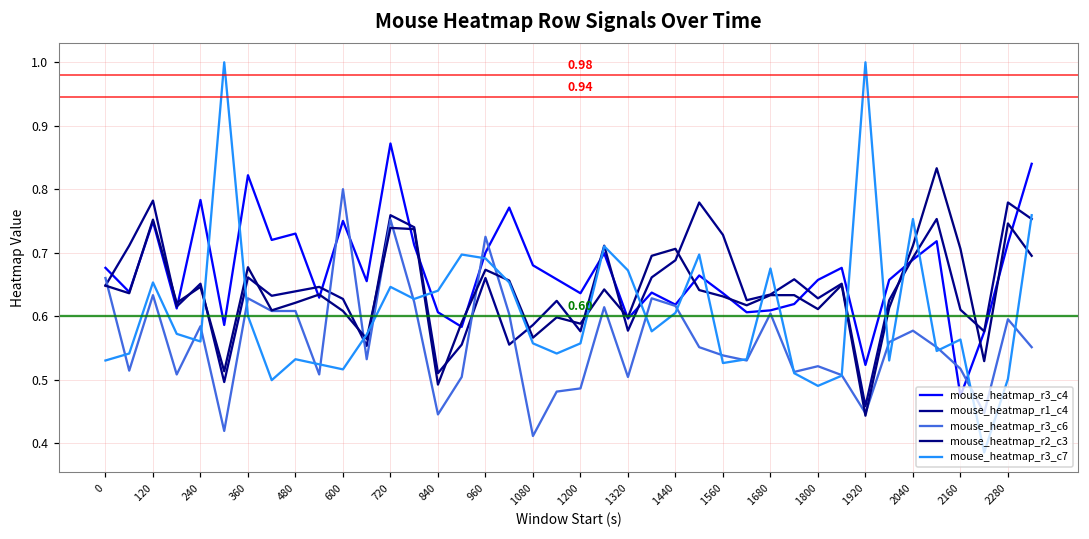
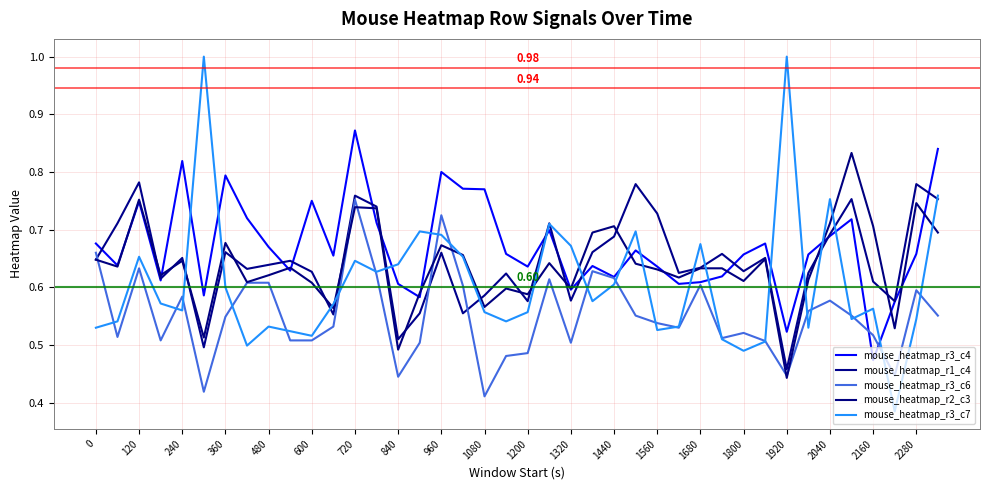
mouse_heatmap_r3_c4, 240: 0.78 -> 0.82
mouse_heatmap_r3_c4, 360: 0.82 -> 0.79
mouse_heatmap_r3_c6, 360: 0.63 -> 0.55
mouse_heatmap_r3_c4, 480: 0.73 -> 0.67
mouse_heatmap_r3_c6, 600: 0.80 -> 0.51
mouse_heatmap_r3_c4, 960: 0.7 -> 0.8
mouse_heatmap_r3_c4, 1080: 0.68 -> 0.77
mouse_heatmap_r3_c4, 2280: 0.72 -> 0.66
mouse_heatmap_r3_c7, 2280: 0.50 -> 0.55
